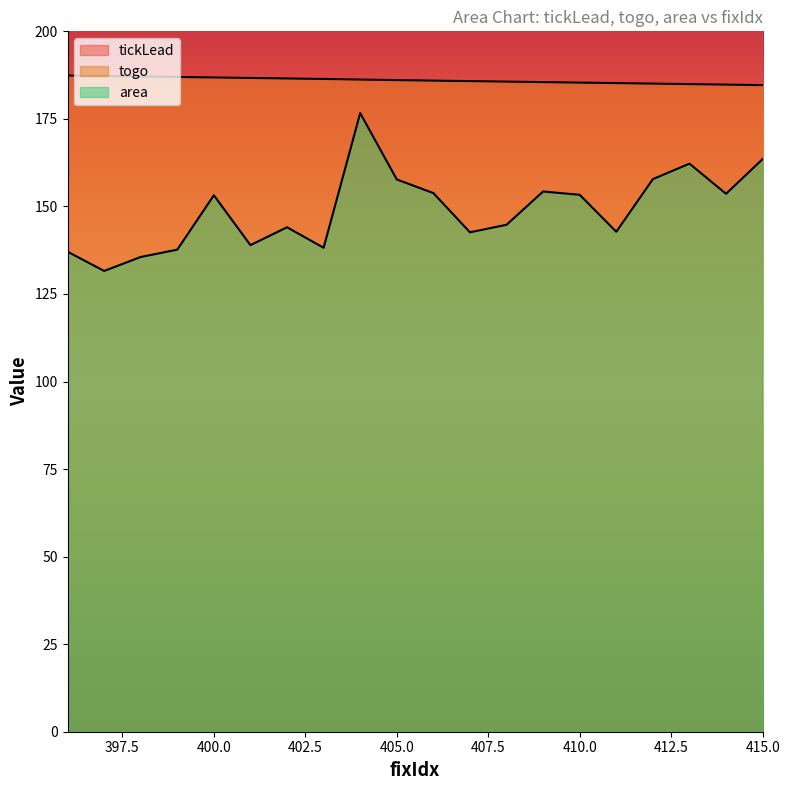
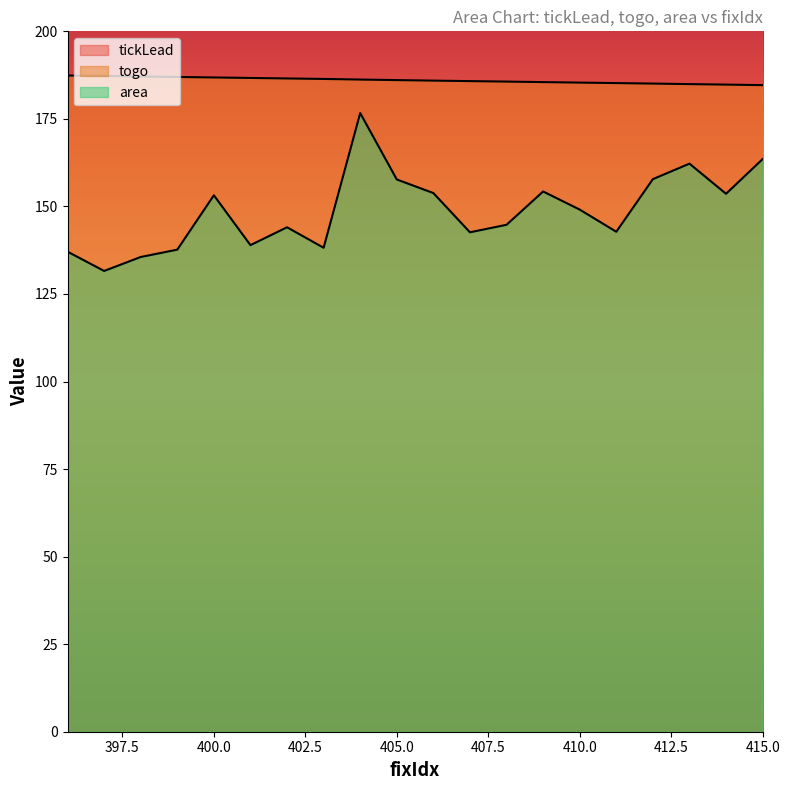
area, 410.0: 153 -> 149
